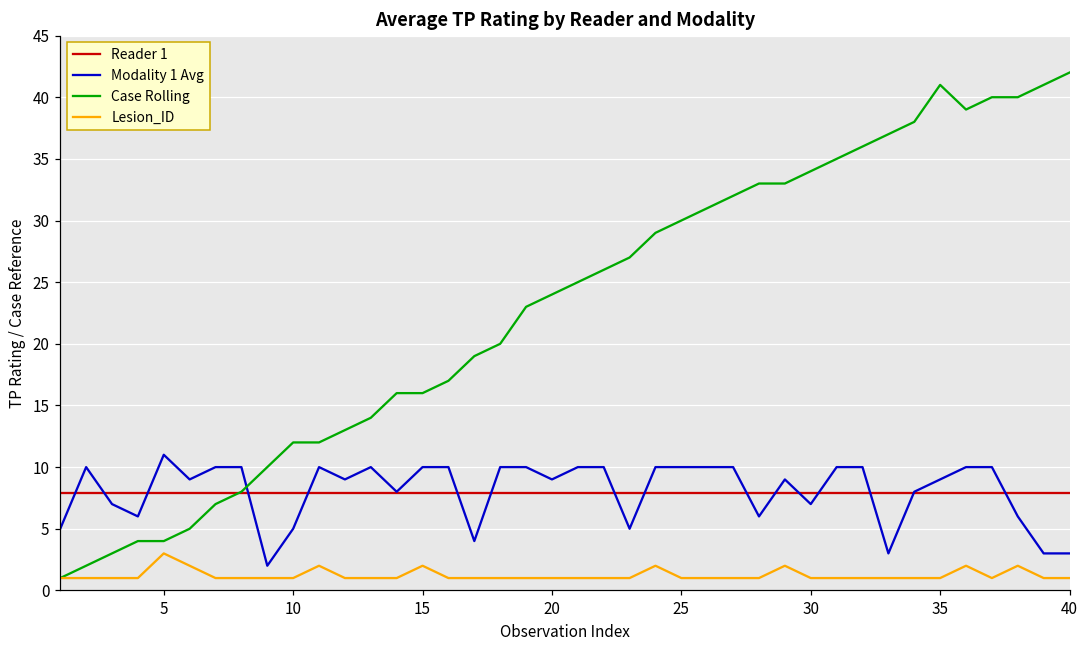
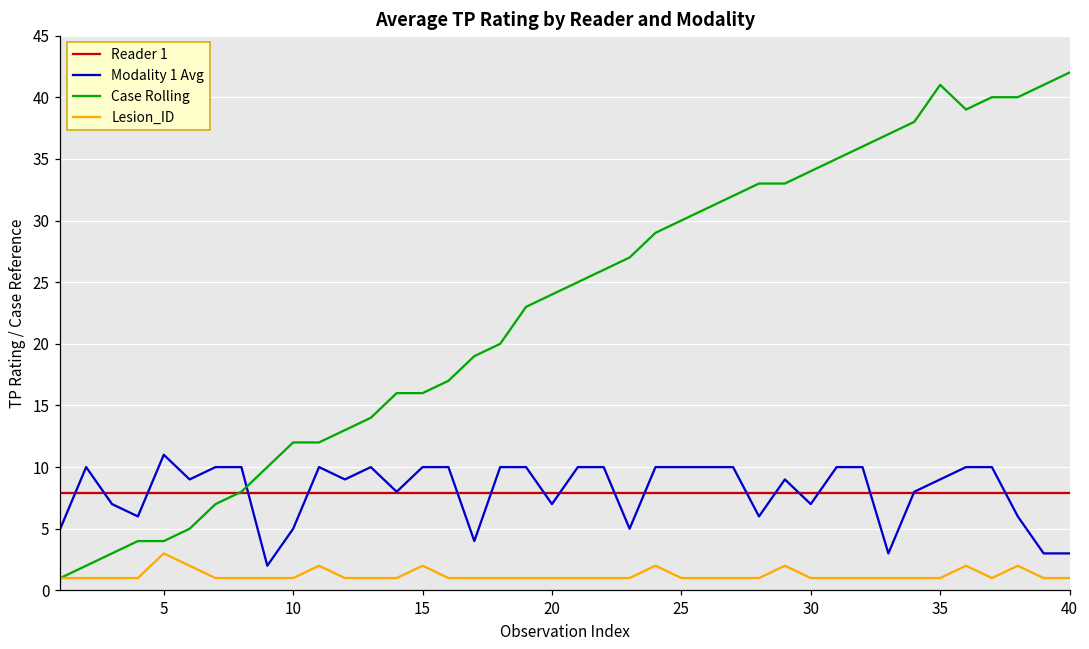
Modality 1 Avg, 20: 9 -> 7
